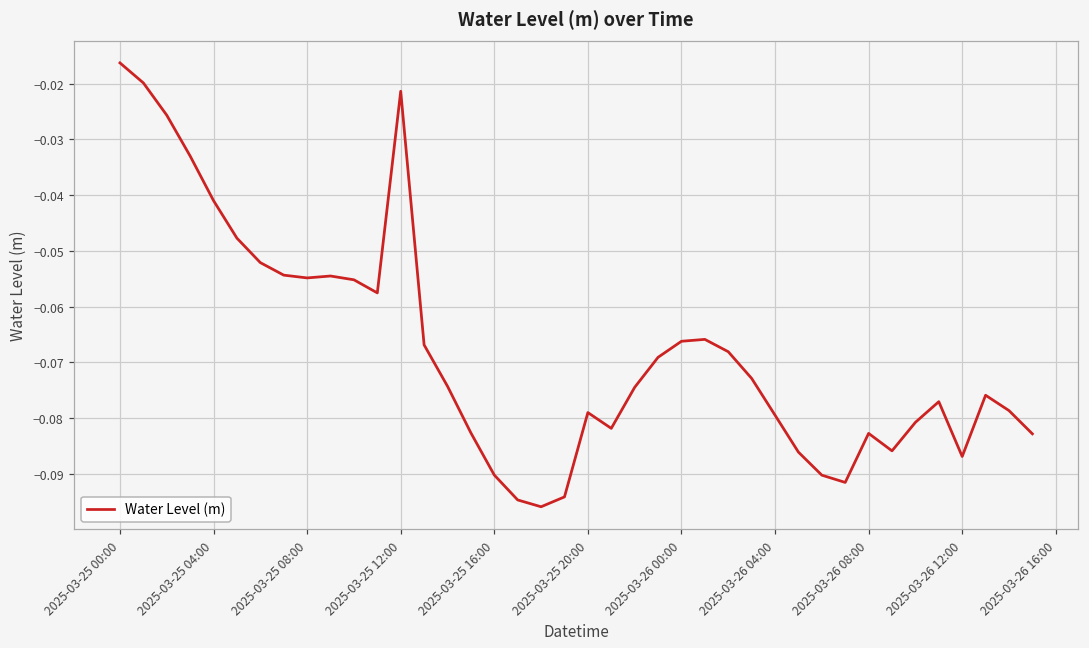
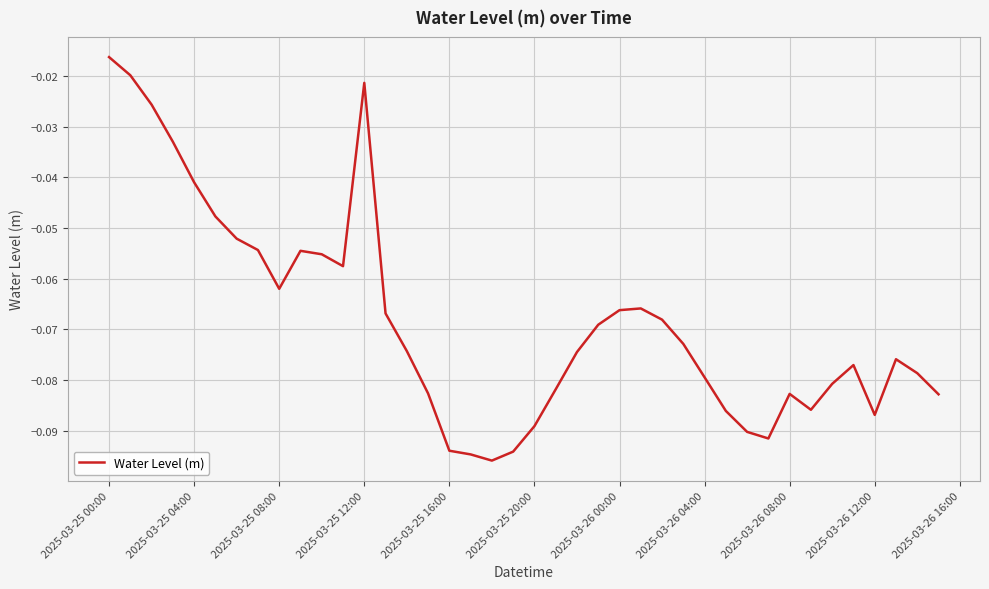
2025-03-25 08:00: -0.055 -> -0.062
2025-03-25 16:00: -0.090 -> -0.094
2025-03-25 20:00: -0.079 -> -0.089
